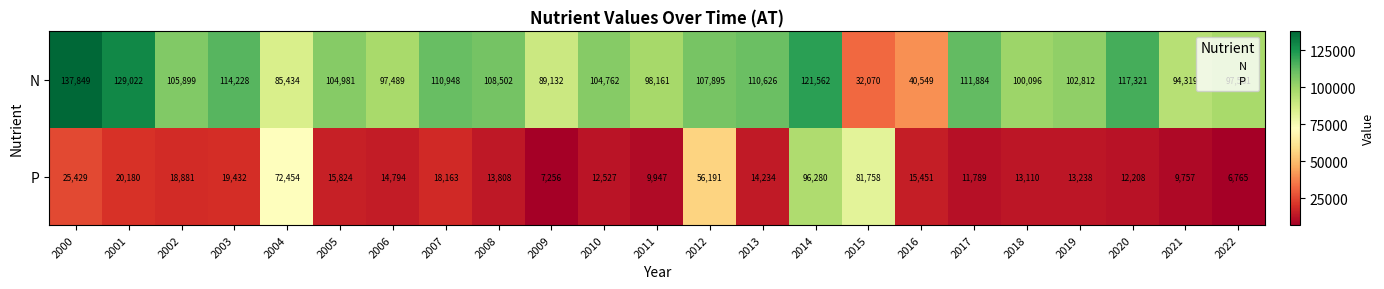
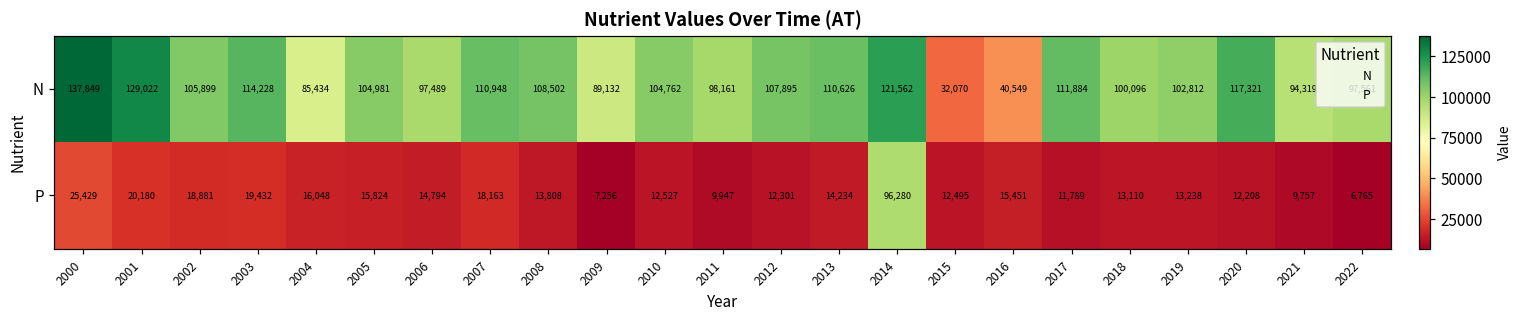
P, 2004: 72,454 -> 16,048
P, 2012: 56,191 -> 12,301
P, 2015: 81,758 -> 12,495
